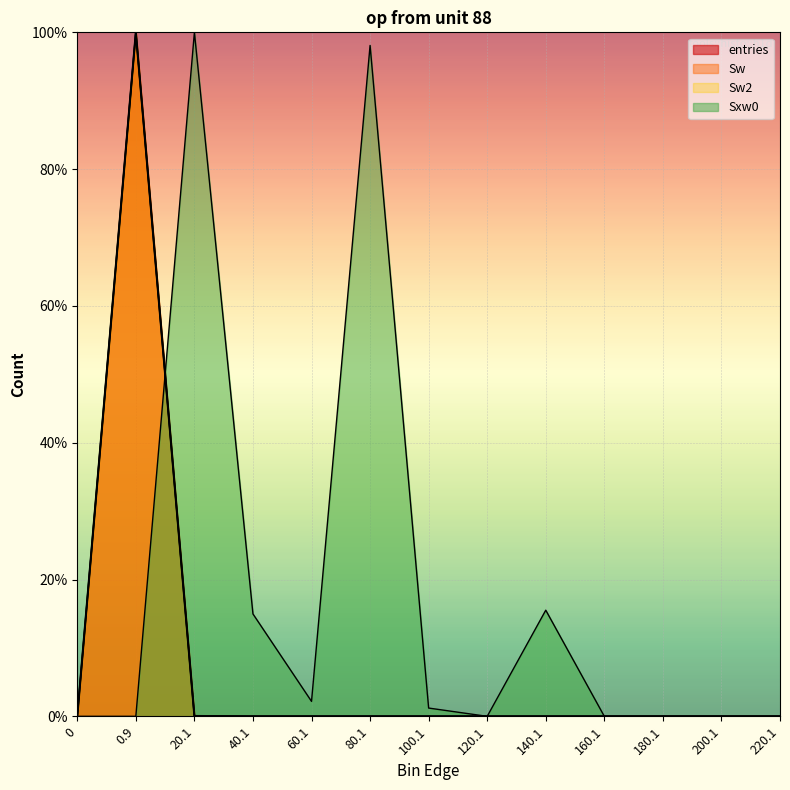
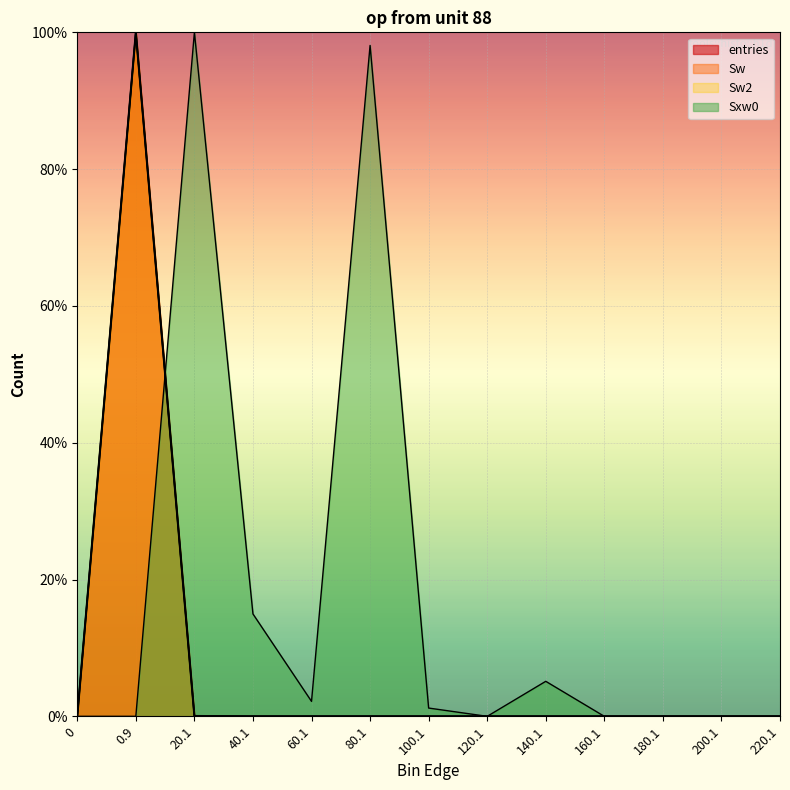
Sxw0, 140.1: 16% -> 5%
